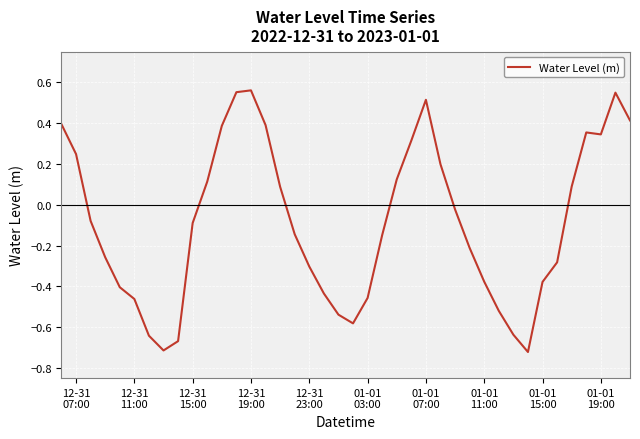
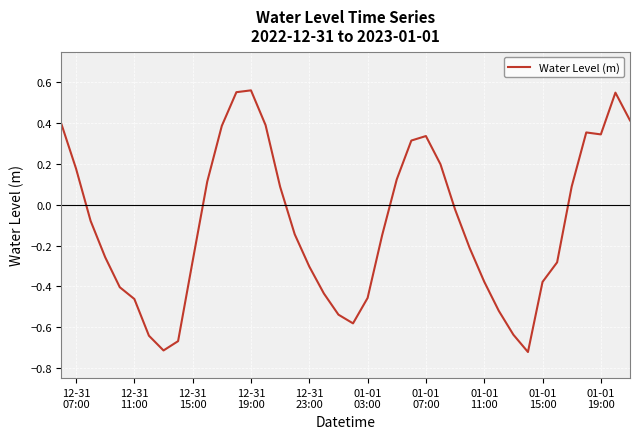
12-31 07:00: 0.25 -> 0.18
12-31 15:00: -0.09 -> -0.28
01-01 07:00: 0.51 -> 0.34
